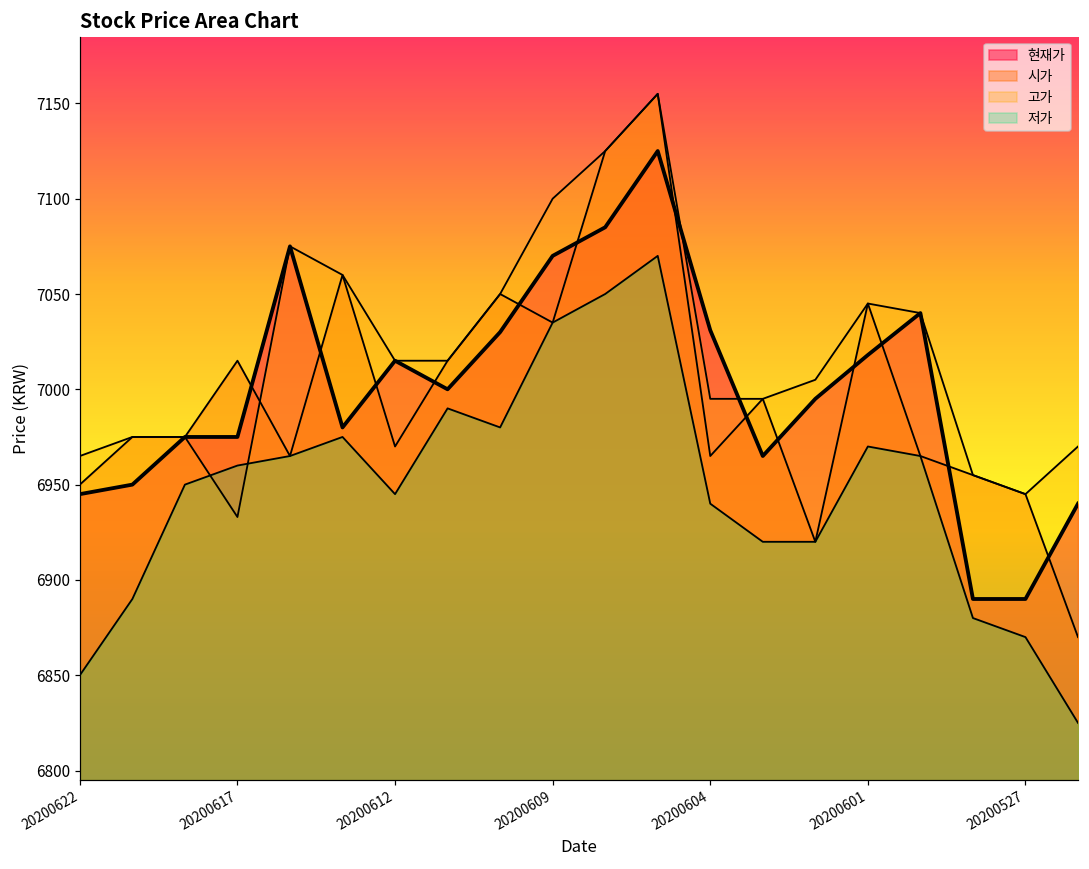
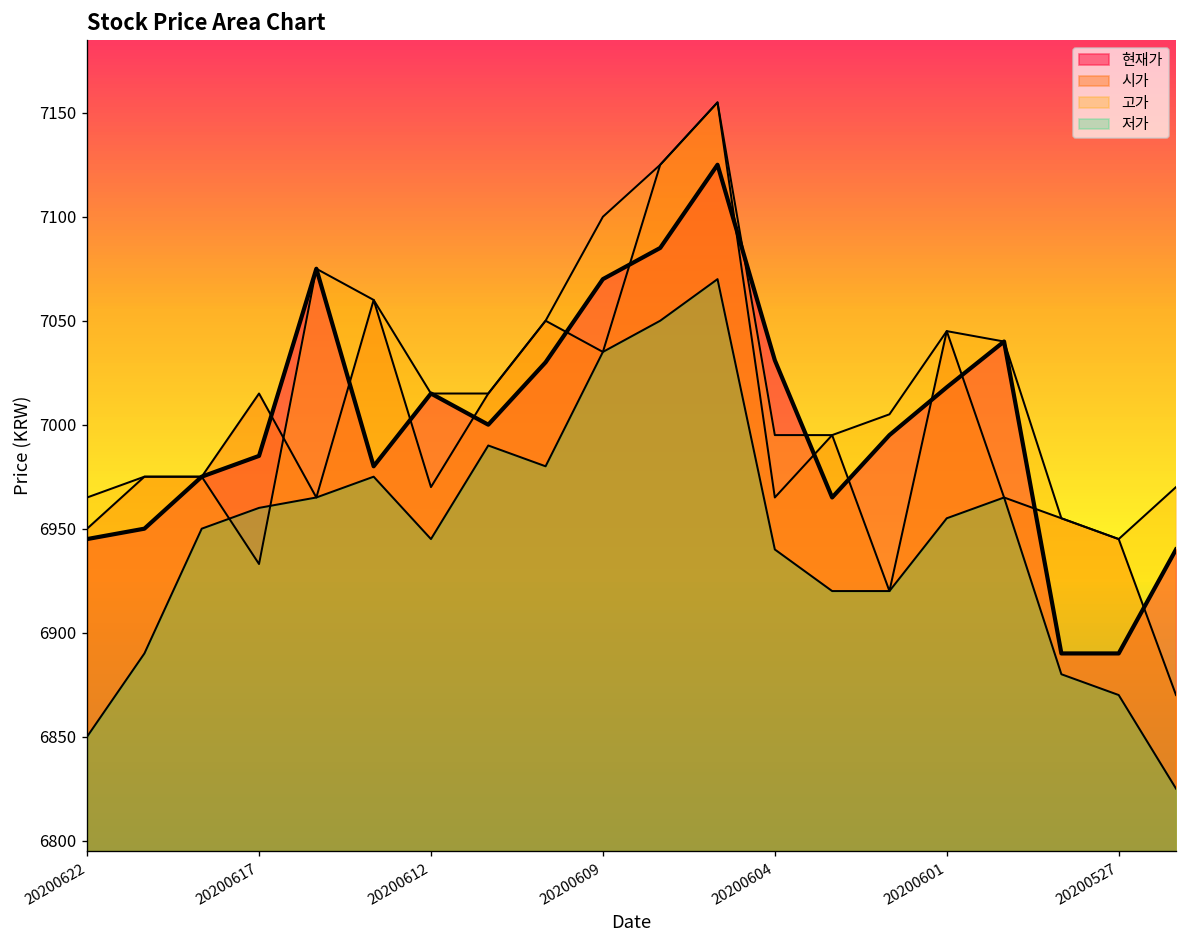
현재가, 20200617: 6975 -> 6985
저가, 20200601: 6970 -> 6955
